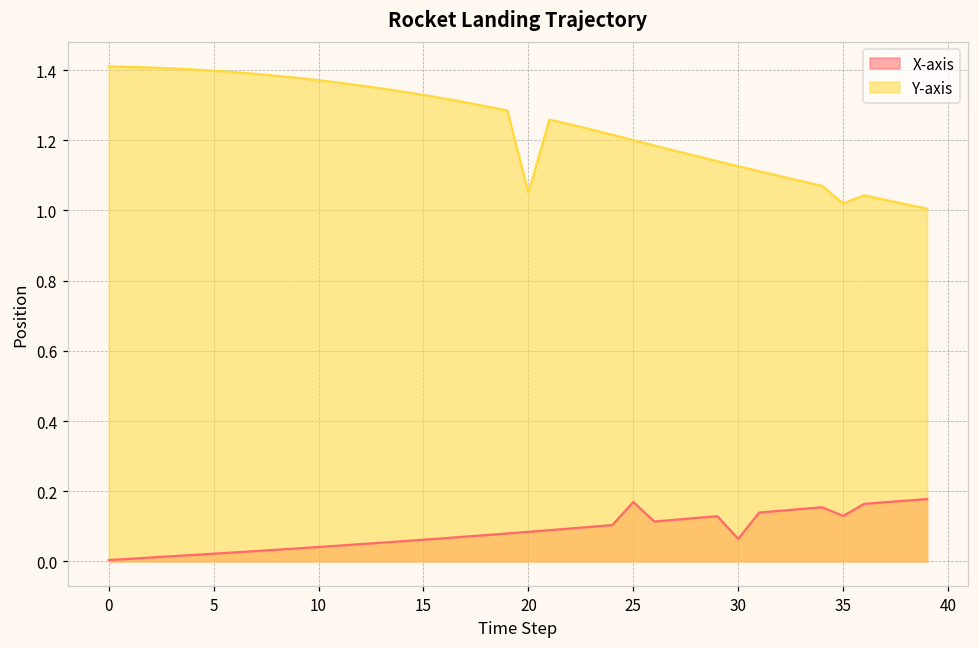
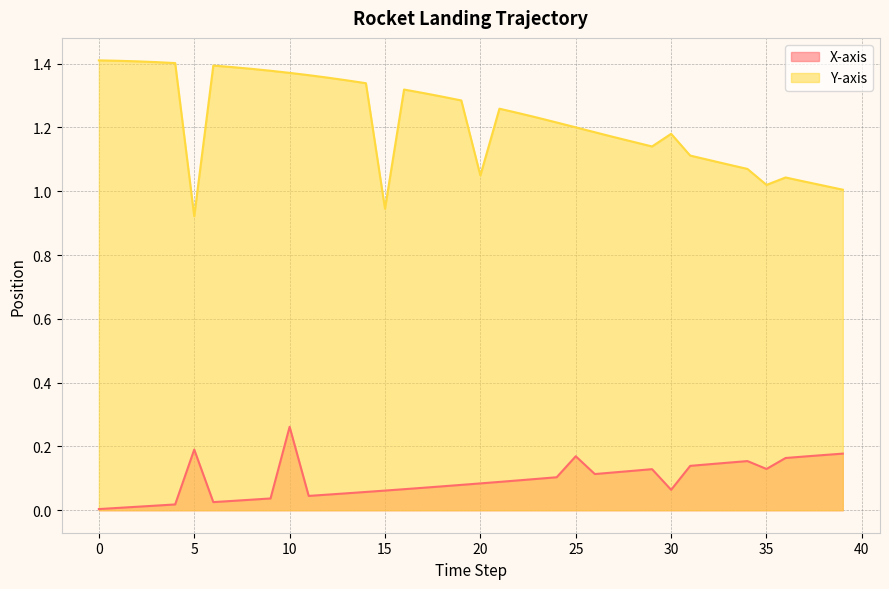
X-axis, 5: 0.02 -> 0.19
Y-axis, 5: 1.40 -> 0.92
X-axis, 10: 0.04 -> 0.26
Y-axis, 15: 1.33 -> 0.95
Y-axis, 30: 1.13 -> 1.18
